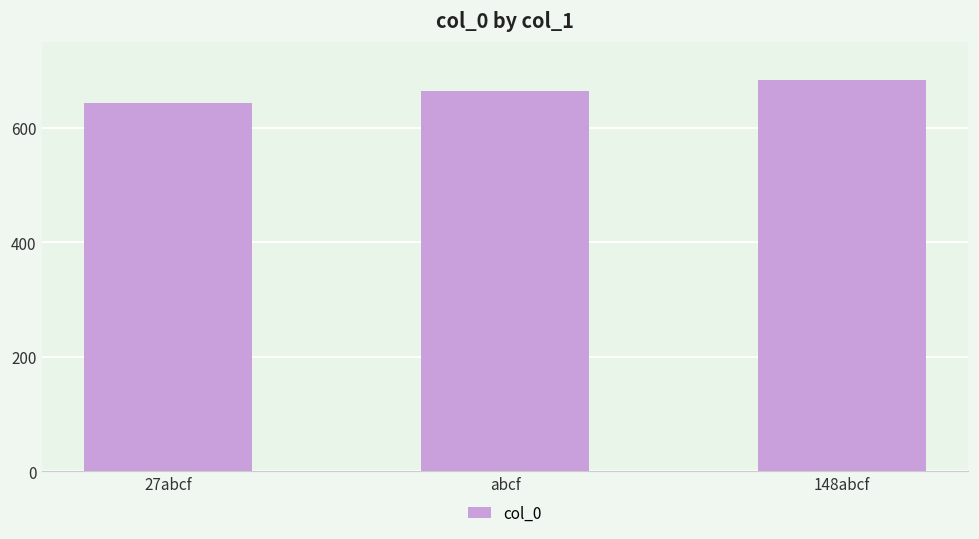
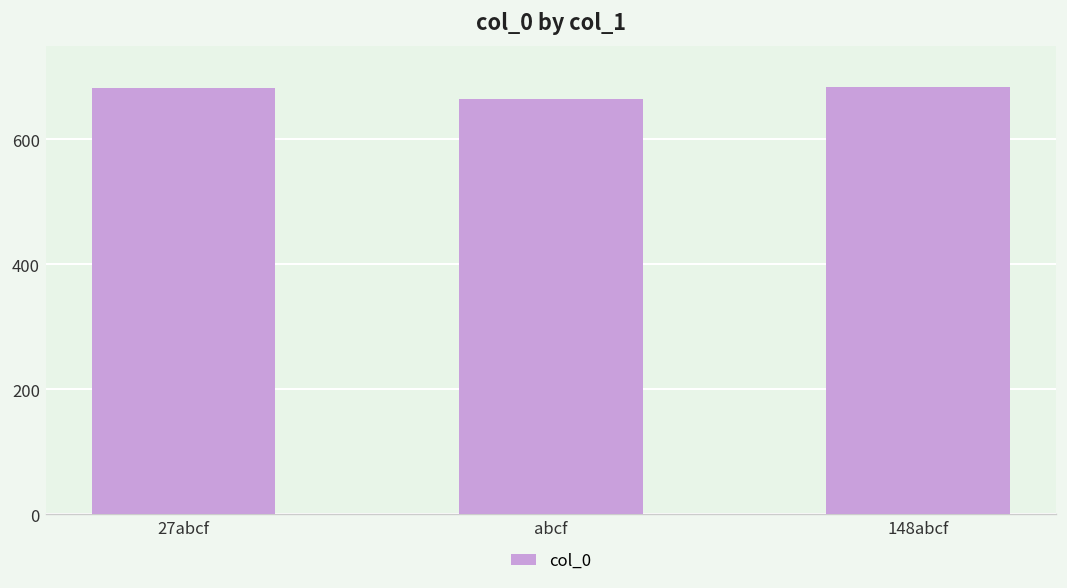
27abcf: 640 -> 680
